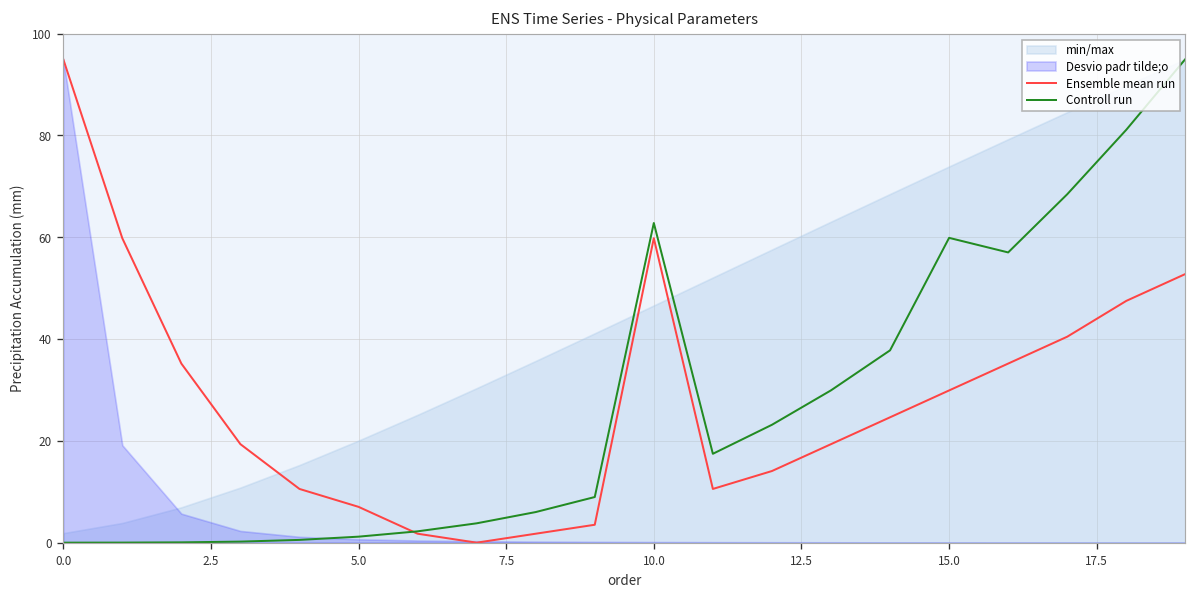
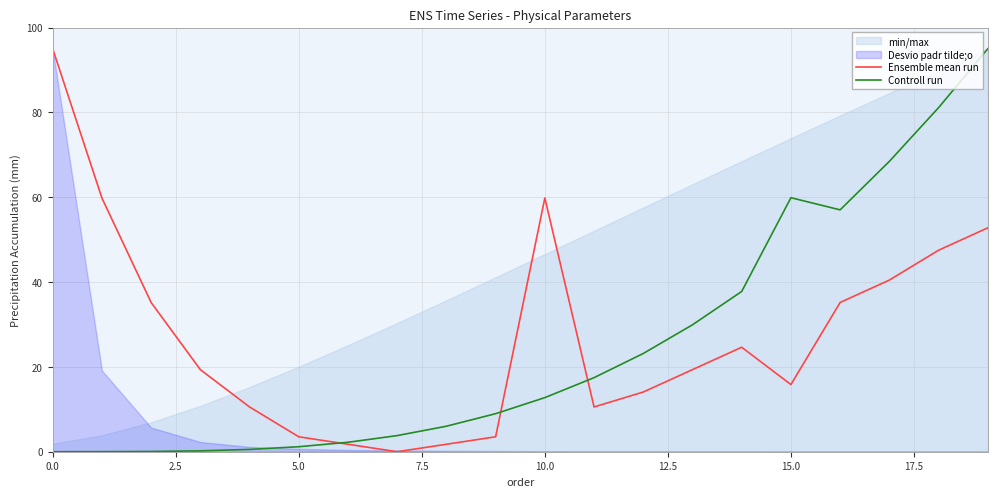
Ensemble mean run, 5.0: 7 -> 4
Controll run, 10.0: 63 -> 13
Ensemble mean run, 15.0: 30 -> 16
